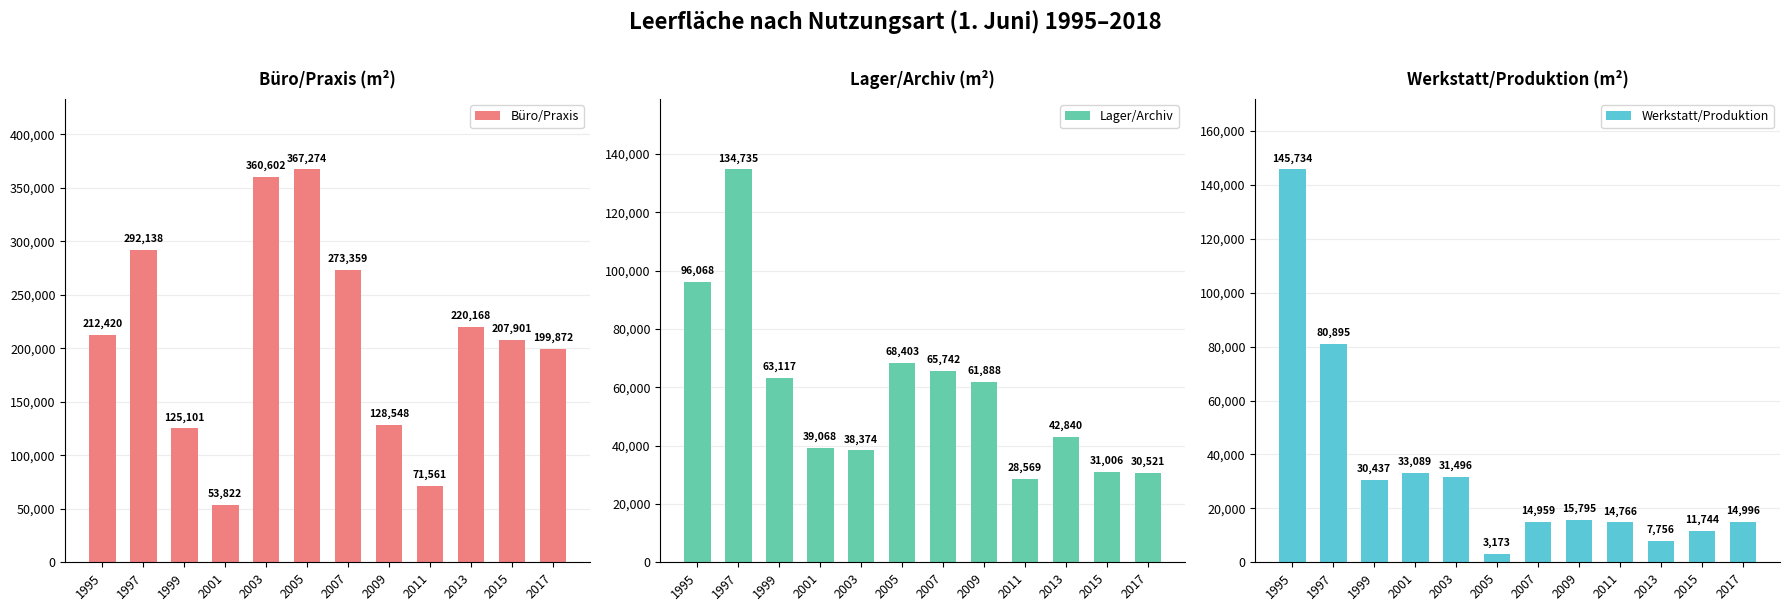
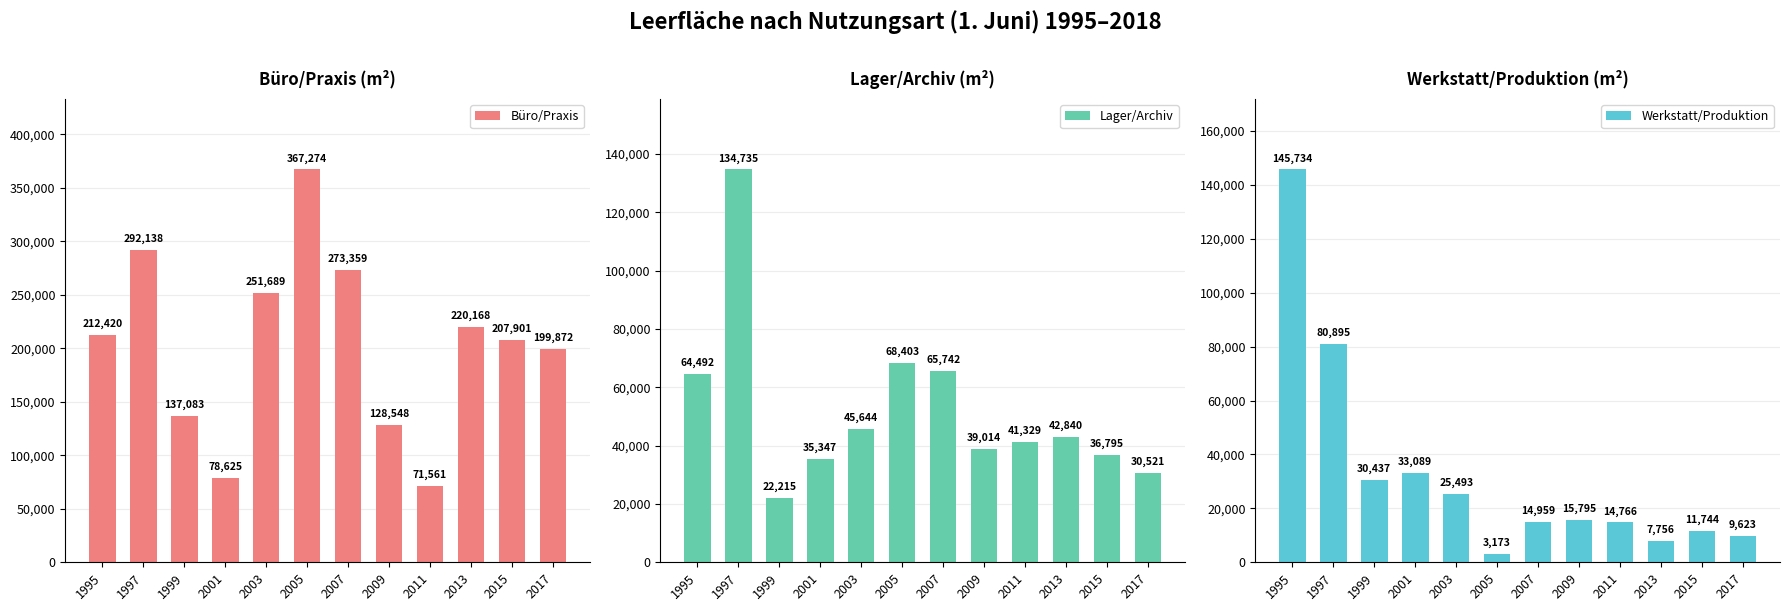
Büro/Praxis (m²), 1999: 125,101 -> 137,083
Büro/Praxis (m²), 2001: 53,822 -> 78,625
Büro/Praxis (m²), 2003: 360,602 -> 251,689
Lager/Archiv (m²), 1995: 96,068 -> 64,492
Lager/Archiv (m²), 1999: 63,117 -> 22,215
Lager/Archiv (m²), 2001: 39,068 -> 35,347
Lager/Archiv (m²), 2003: 38,374 -> 45,644
Lager/Archiv (m²), 2009: 61,888 -> 39,014
Lager/Archiv (m²), 2011: 28,569 -> 41,329
Lager/Archiv (m²), 2015: 31,006 -> 36,795
Werkstatt/Produktion (m²), 2003: 31,496 -> 25,493
Werkstatt/Produktion (m²), 2017: 14,996 -> 9,623
